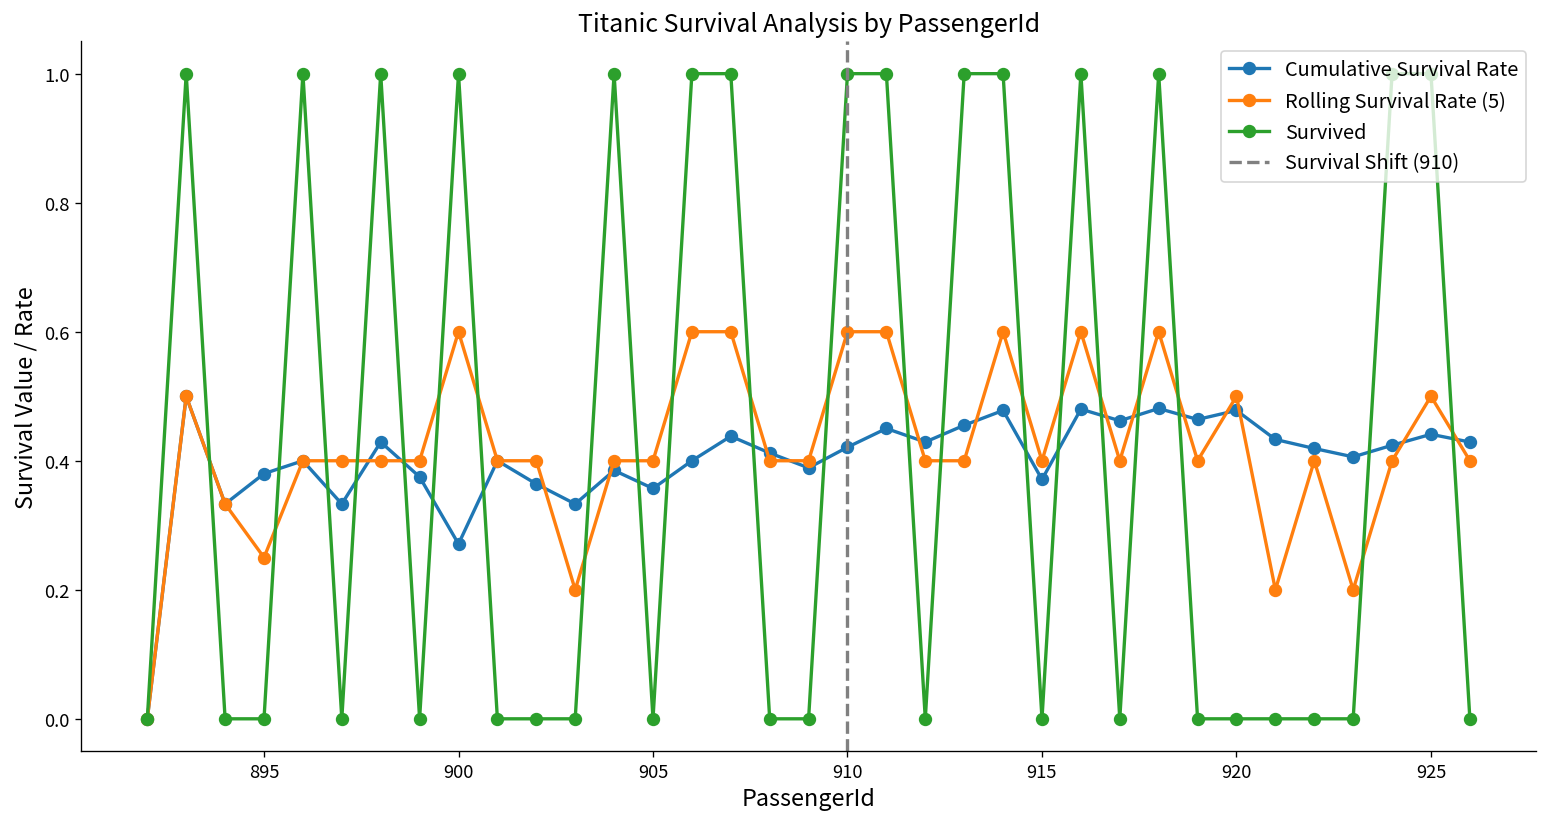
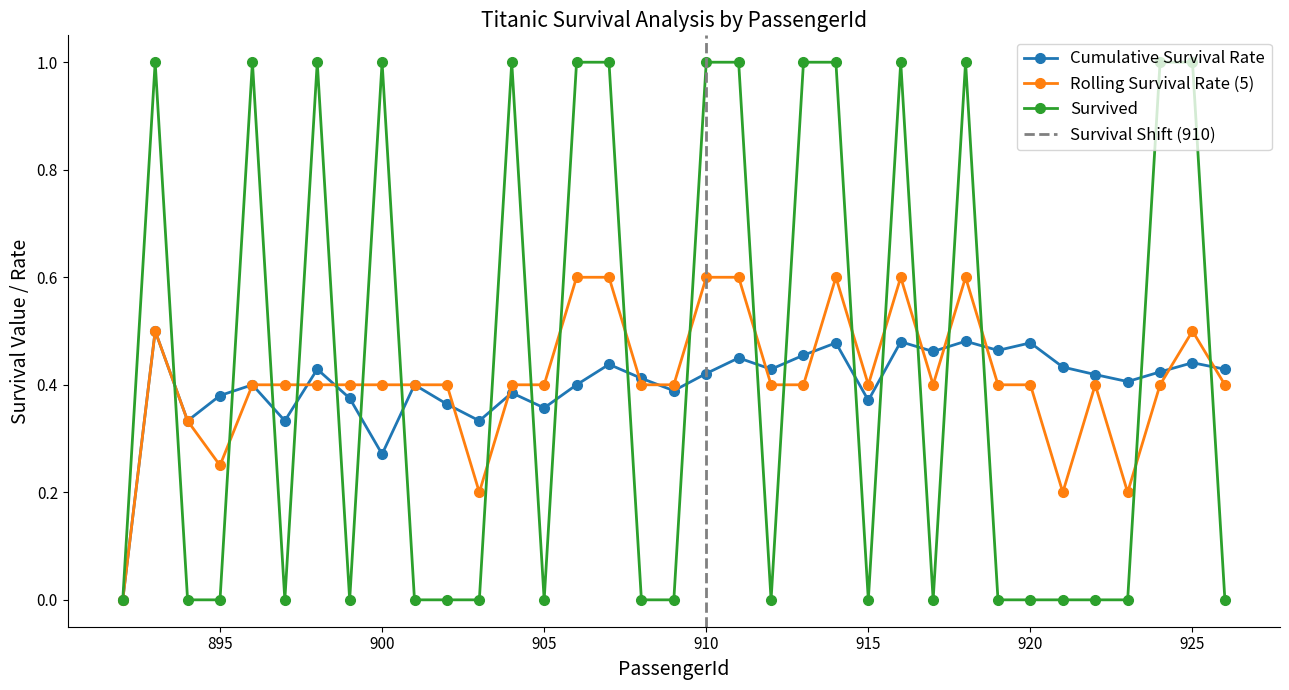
Rolling Survival Rate (5), 900: 0.6 -> 0.4
Rolling Survival Rate (5), 920: 0.5 -> 0.4
